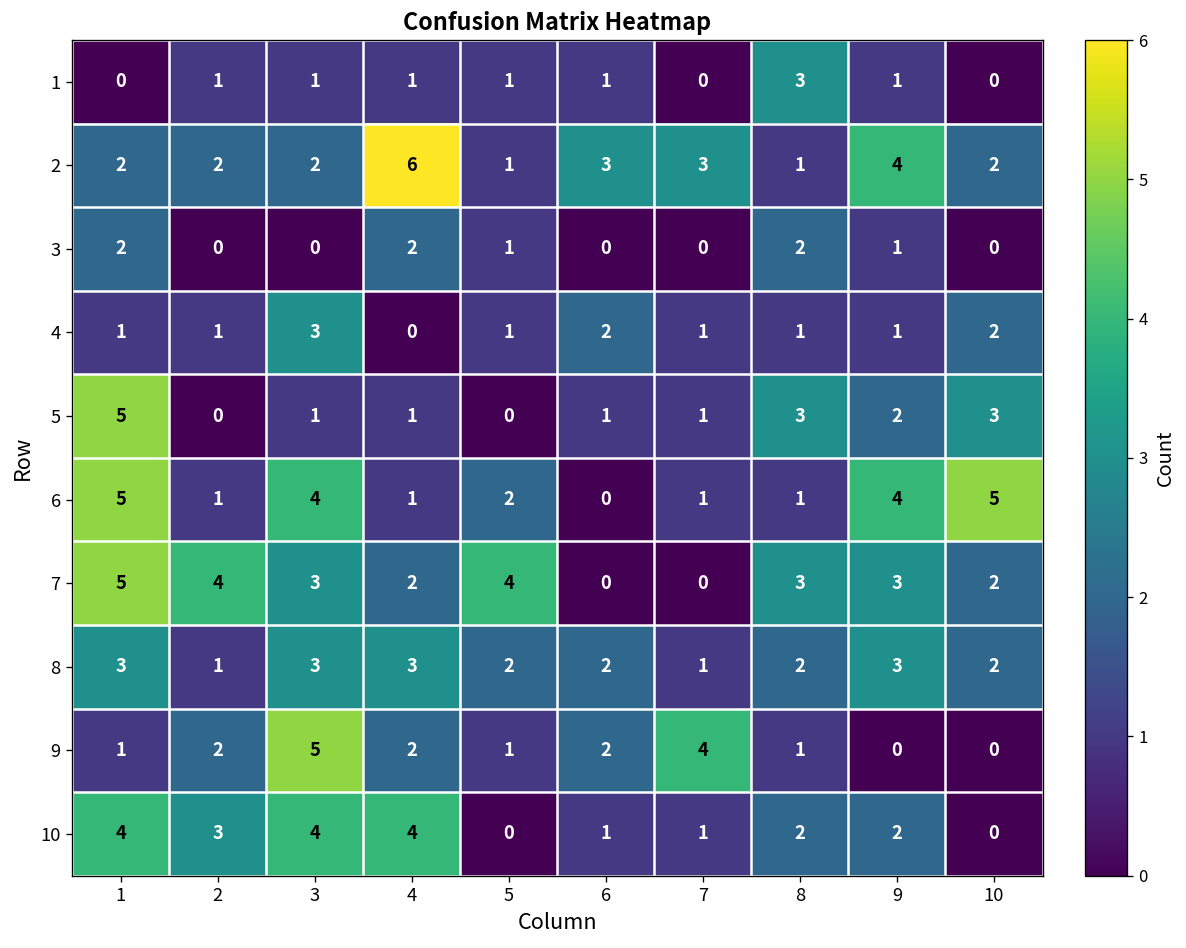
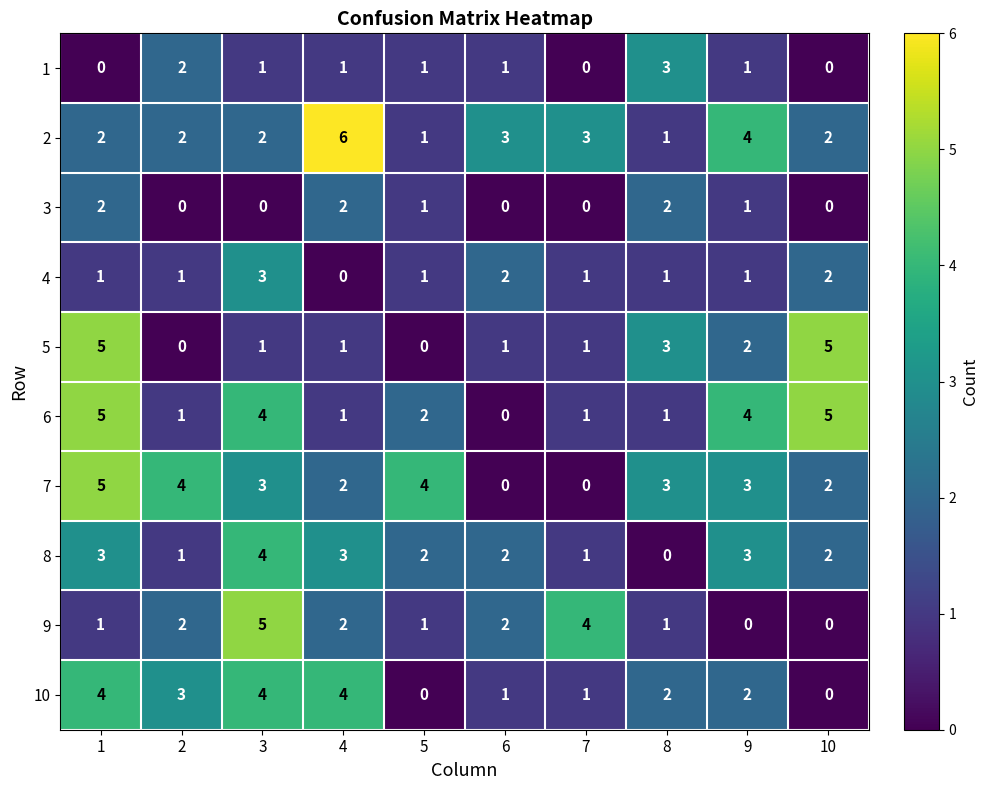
1, 2: 1 -> 2
5, 10: 3 -> 5
8, 3: 3 -> 4
8, 8: 2 -> 0
